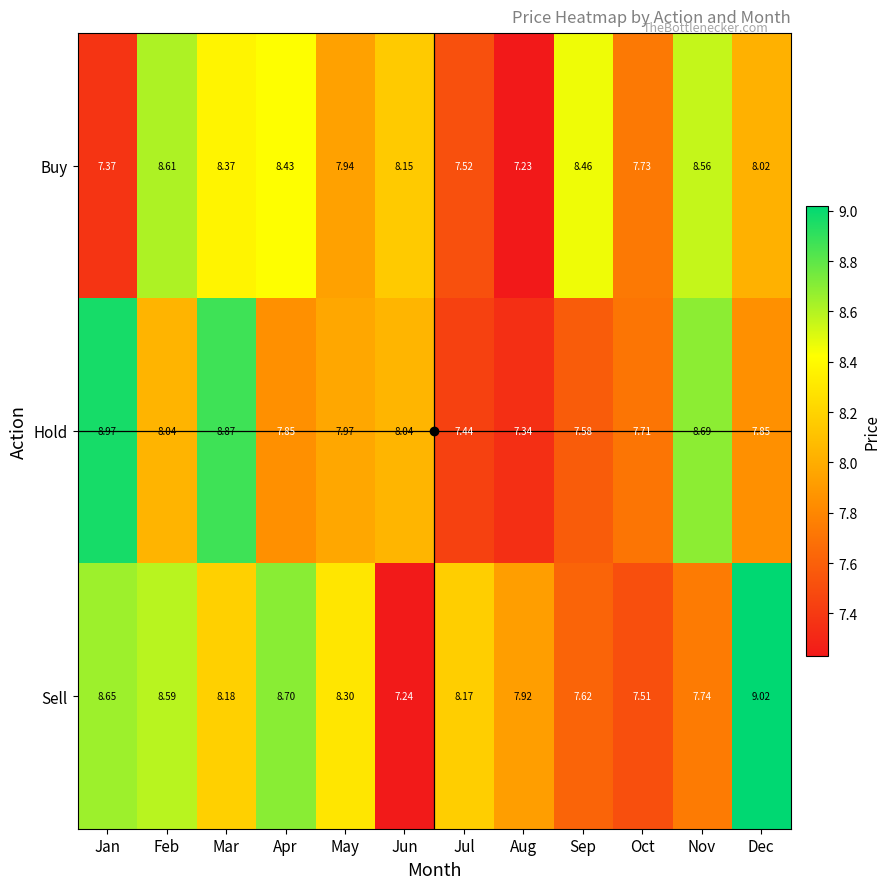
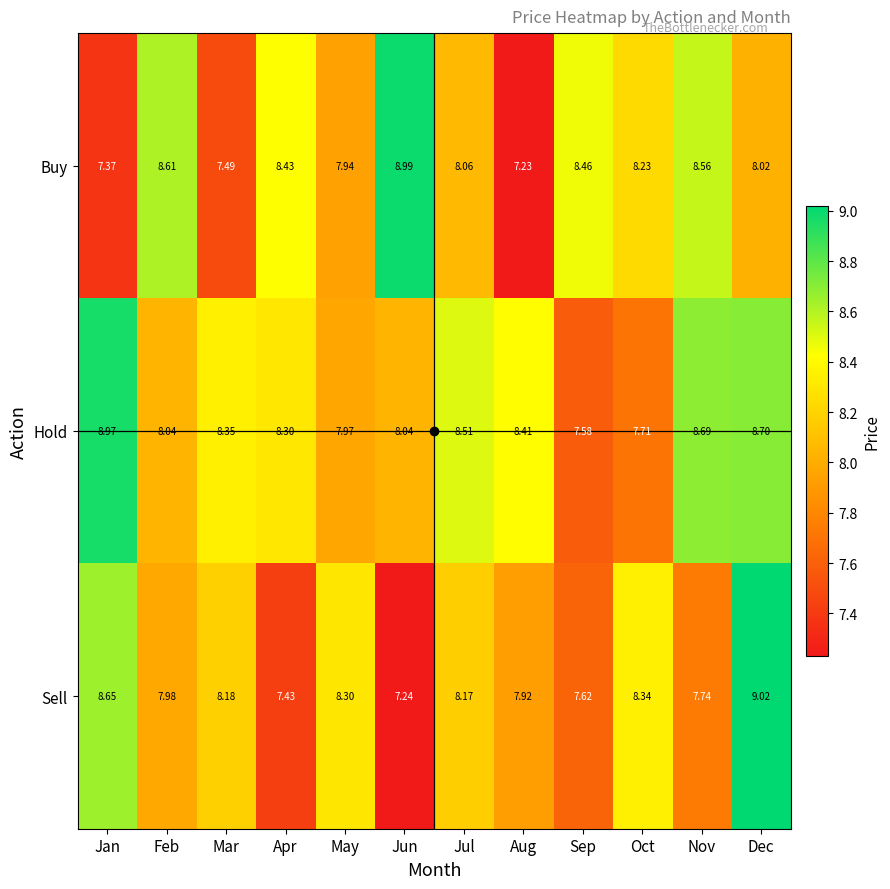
Buy, Mar: 8.37 -> 7.49
Buy, Jun: 8.15 -> 8.99
Buy, Jul: 7.52 -> 8.06
Buy, Oct: 7.73 -> 8.23
Hold, Mar: 8.87 -> 8.35
Hold, Apr: 7.85 -> 8.30
Hold, Jul: 7.44 -> 8.51
Hold, Aug: 7.34 -> 8.41
Hold, Dec: 7.85 -> 8.70
Sell, Feb: 8.59 -> 7.98
Sell, Apr: 8.70 -> 7.43
Sell, Oct: 7.51 -> 8.34
